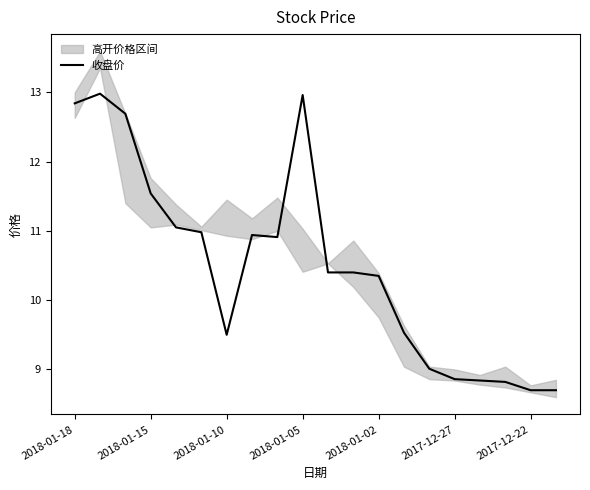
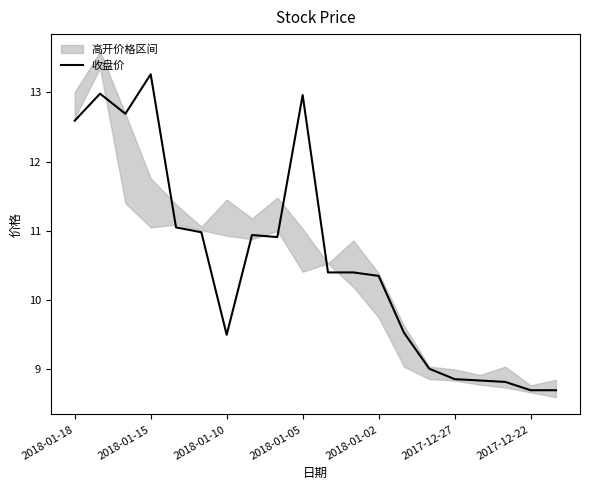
收盘价, 2018-01-18: 12.8 -> 12.6
收盘价, 2018-01-15: 11.5 -> 13.3
